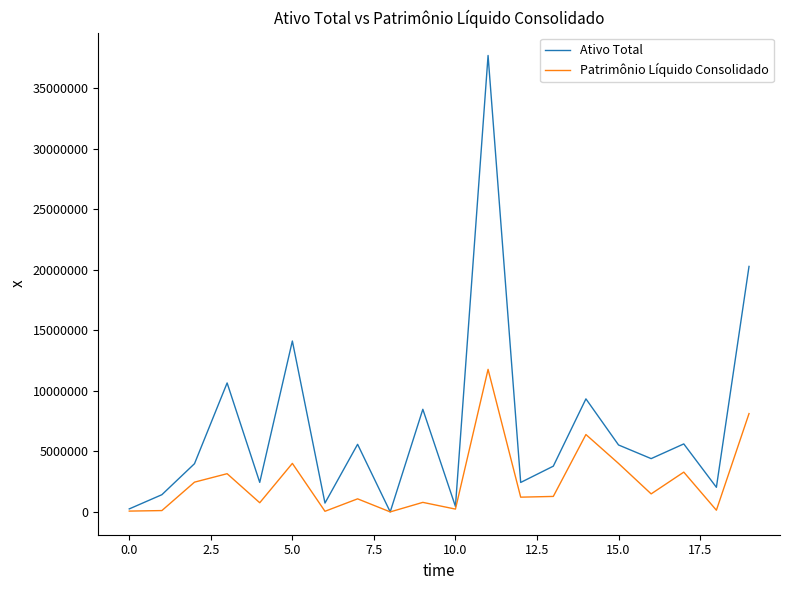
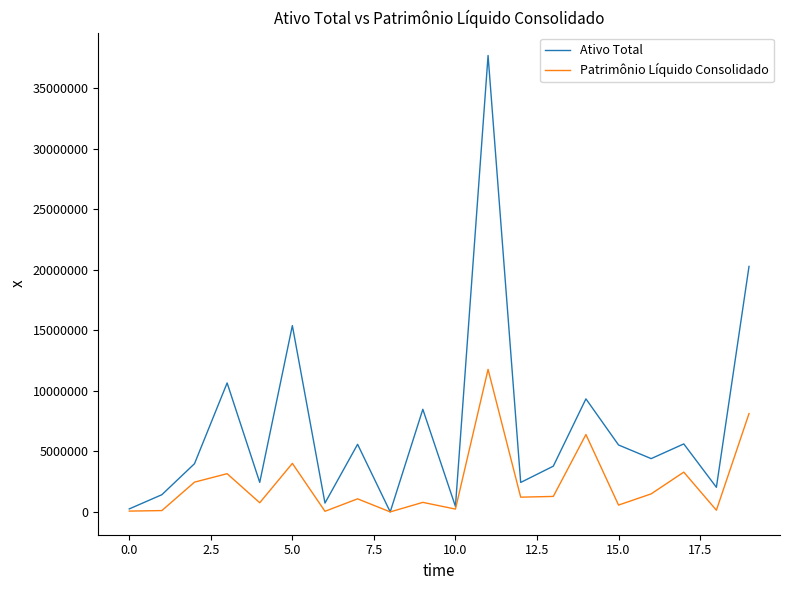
Ativo Total, 5.0: 14100000 -> 15400000
Patrimônio Líquido Consolidado, 15.0: 4000000 -> 600000
